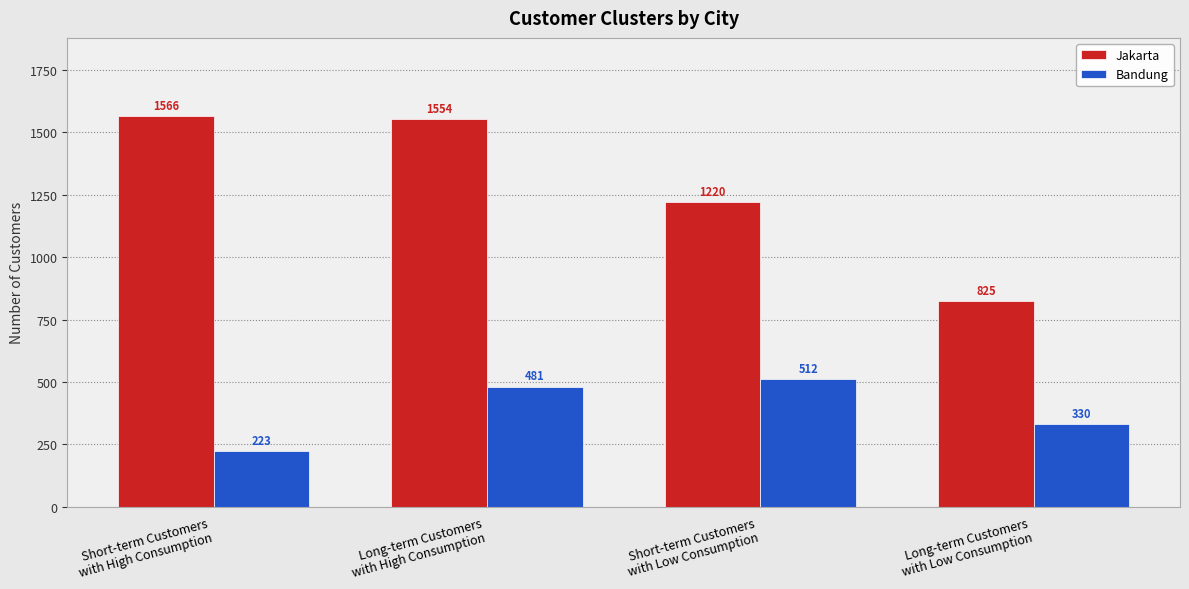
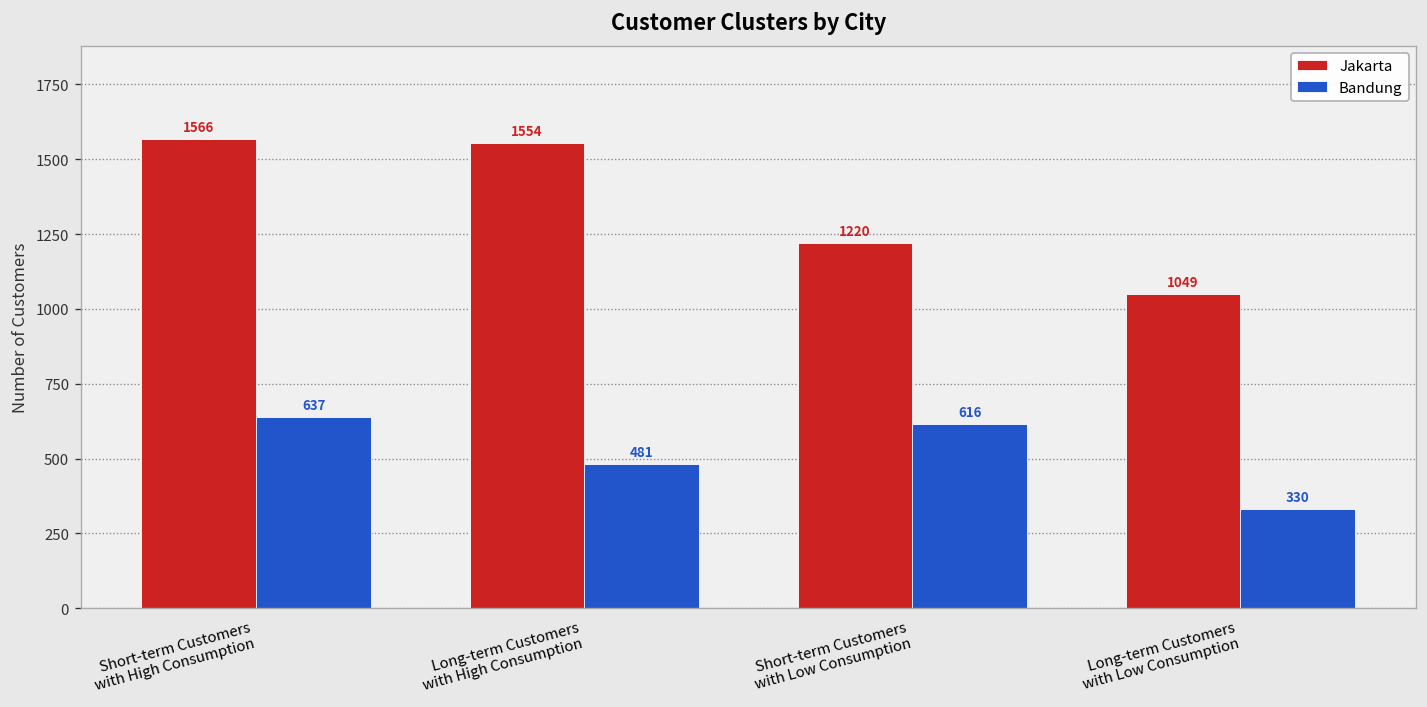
Bandung, Short-term Customers with High Consumption: 223 -> 637
Bandung, Short-term Customers with Low Consumption: 512 -> 616
Jakarta, Long-term Customers with Low Consumption: 825 -> 1049
